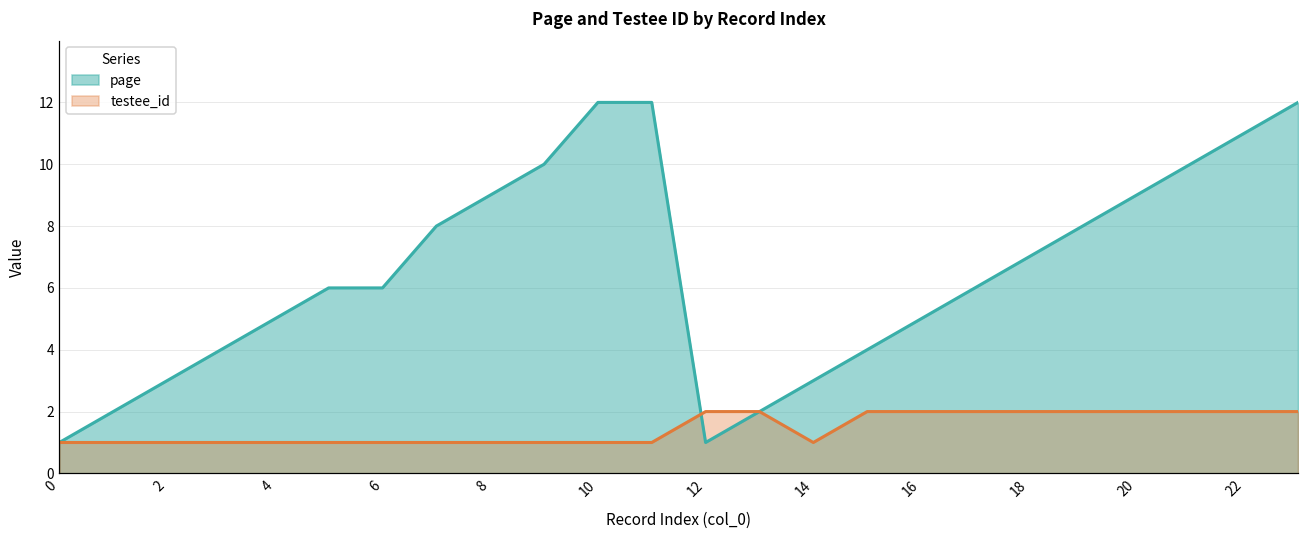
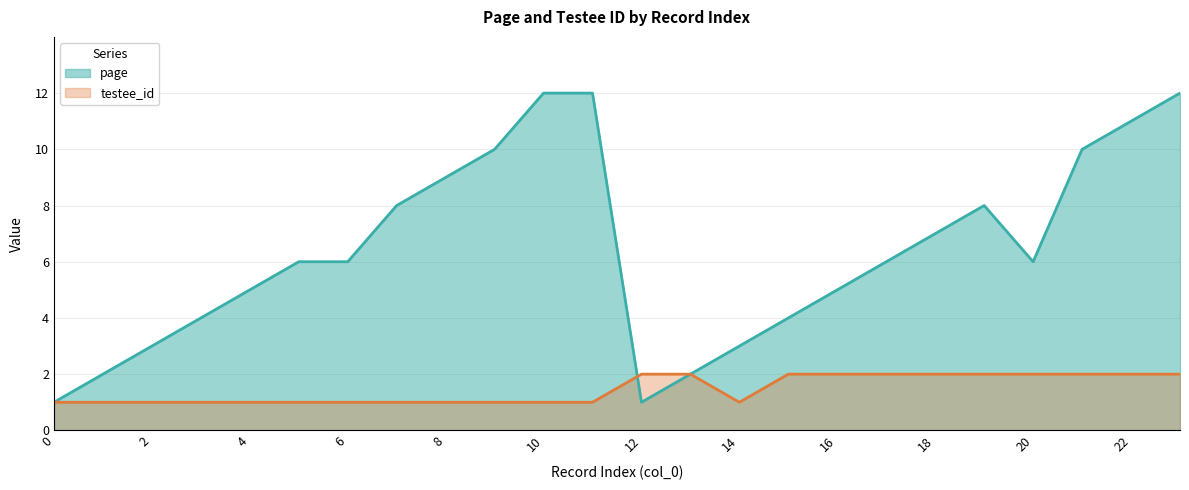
page, 20: 9 -> 6
